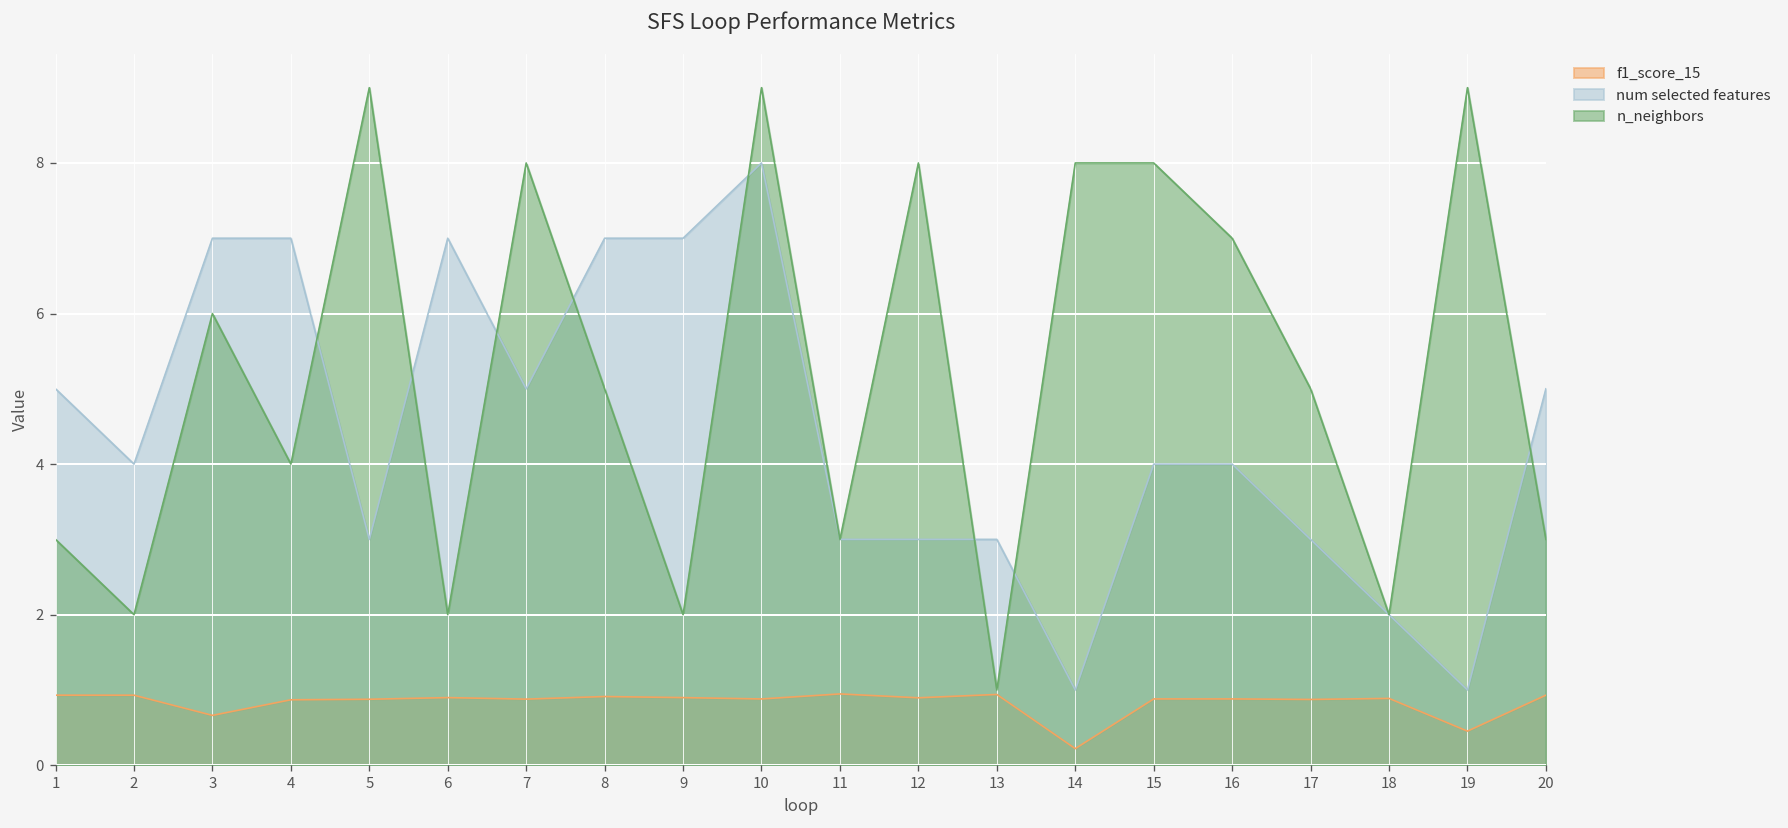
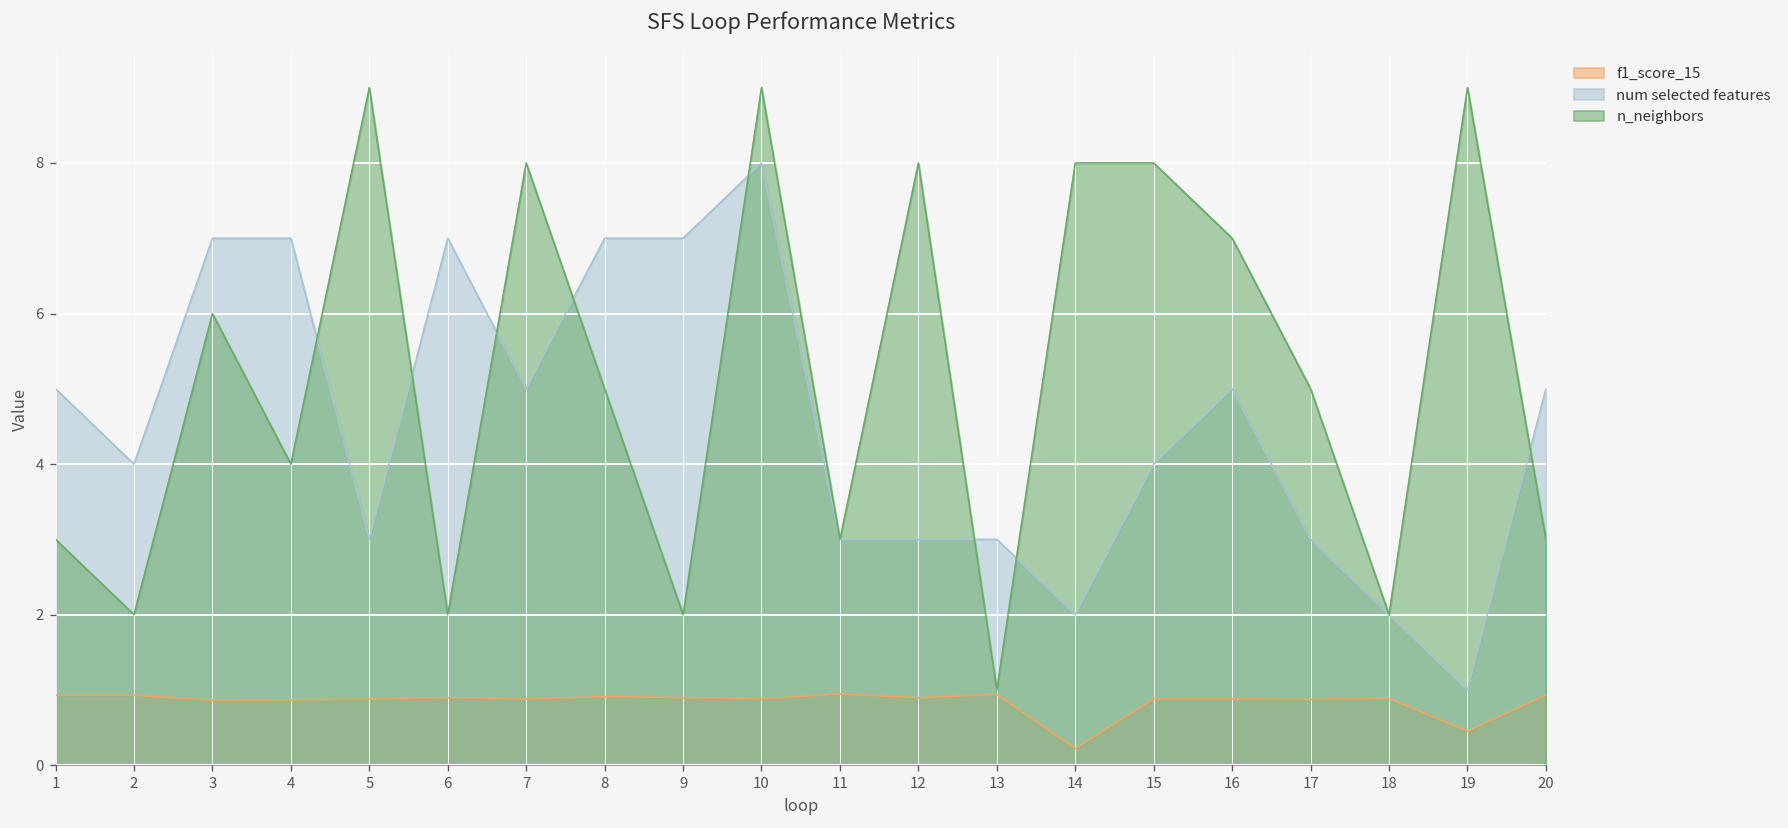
f1_score_15, 3: 0.7 -> 0.9
num selected features, 14: 1 -> 2
num selected features, 16: 4 -> 5
